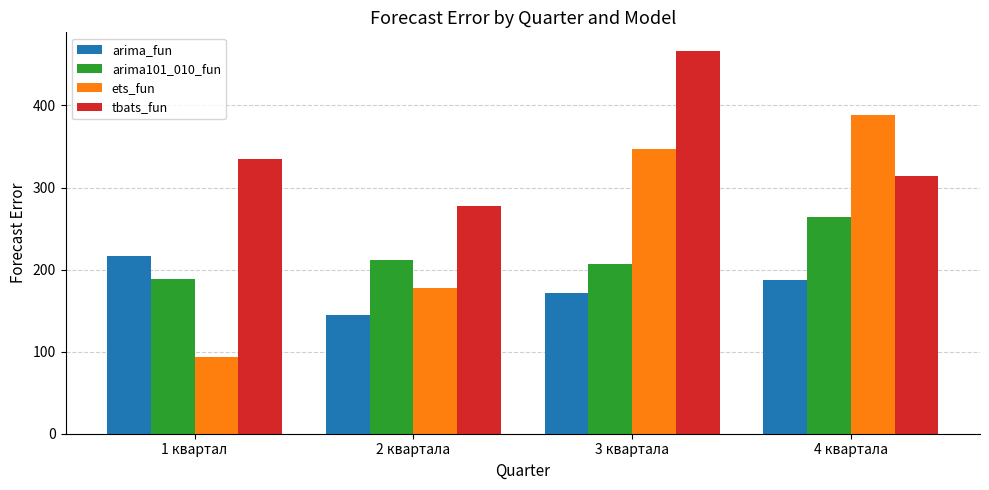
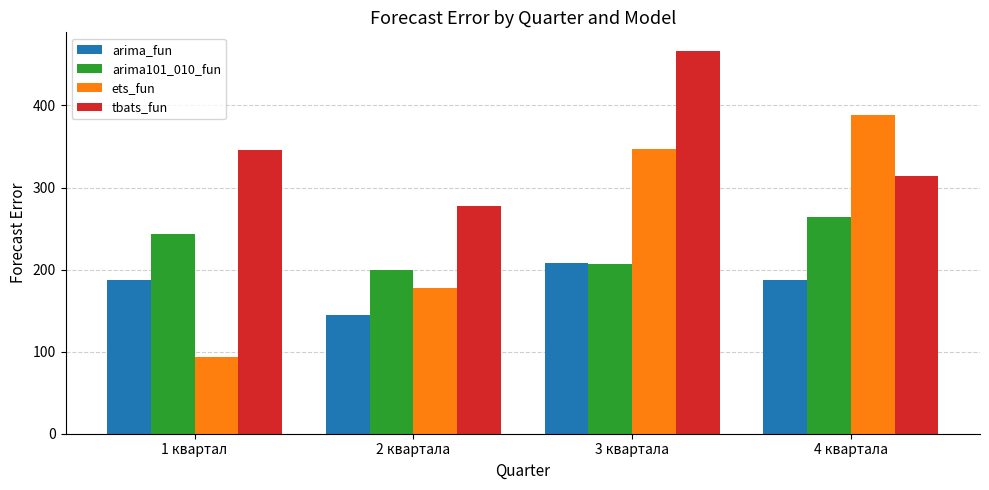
arima_fun, 1 квартал: 220 -> 190
arima101_010_fun, 1 квартал: 190 -> 240
tbats_fun, 1 квартал: 330 -> 350
arima101_010_fun, 2 квартала: 210 -> 200
arima_fun, 3 квартала: 170 -> 210
